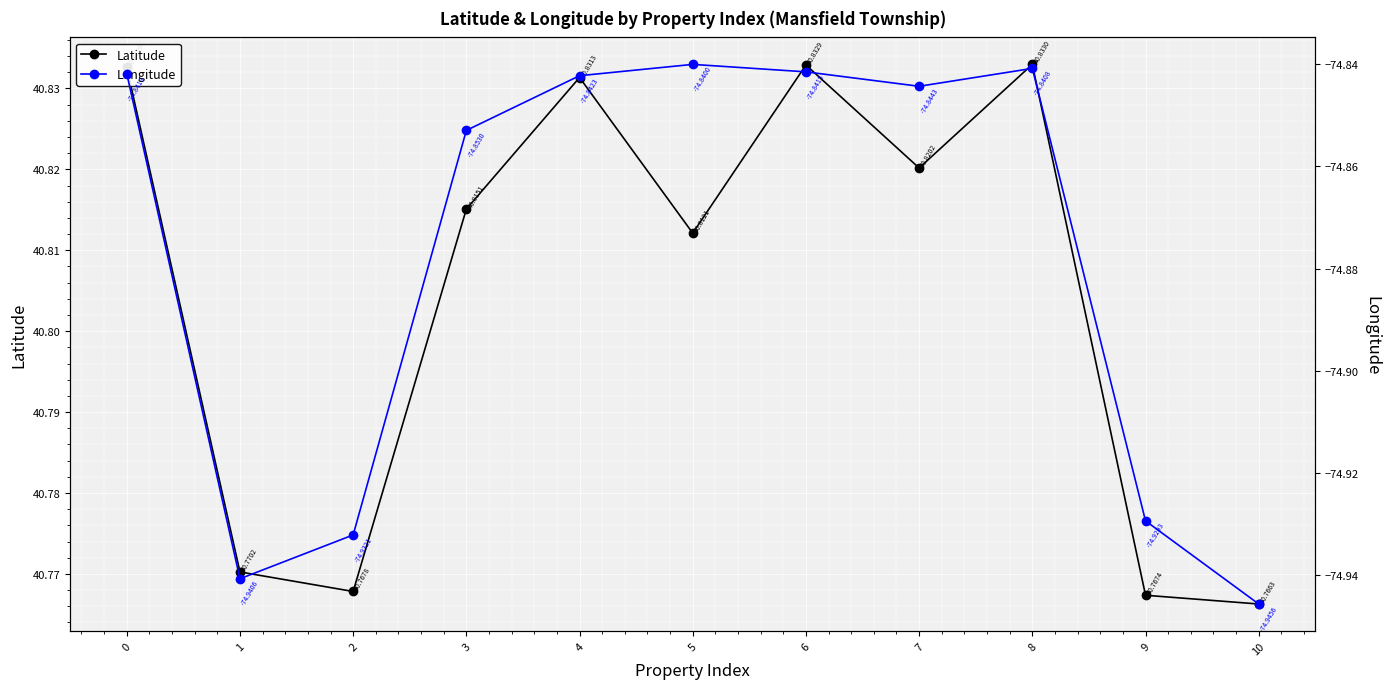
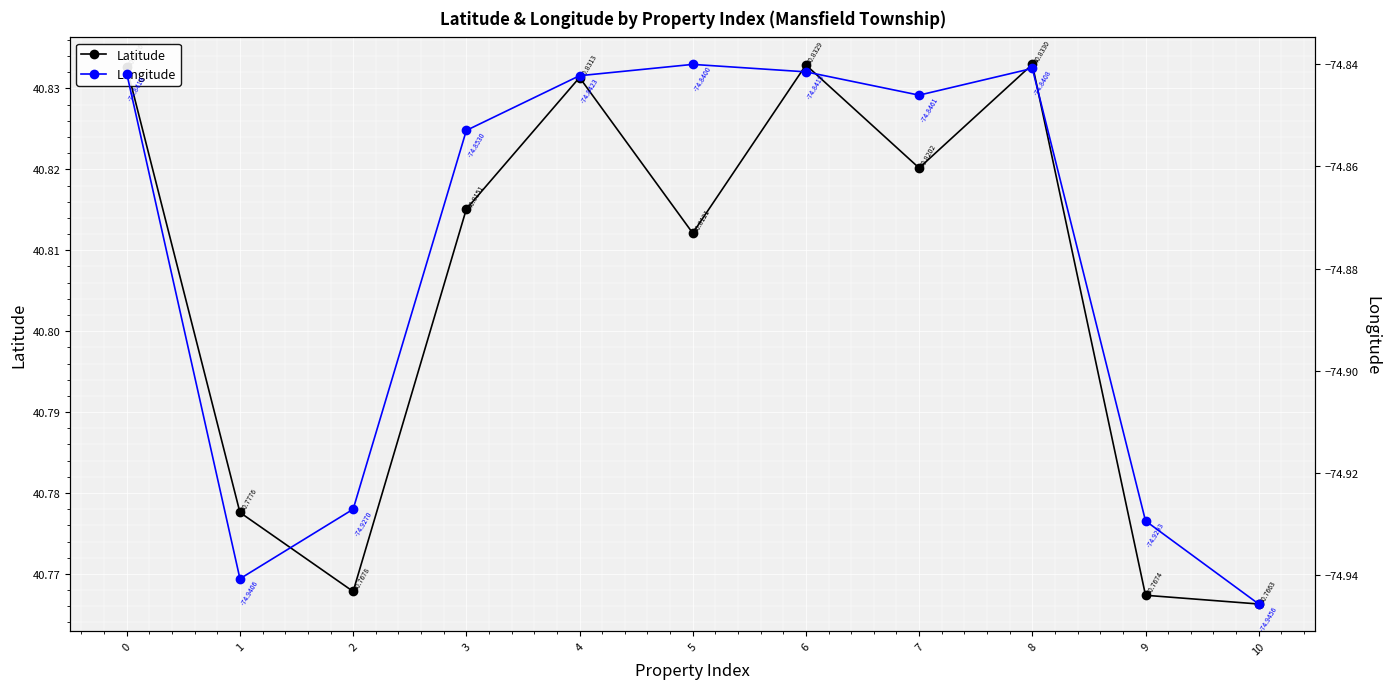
Latitude, 1: 40.7702 -> 40.7776
Longitude, 2: -74.9321 -> -74.9270
Longitude, 7: -74.8443 -> -74.8461
